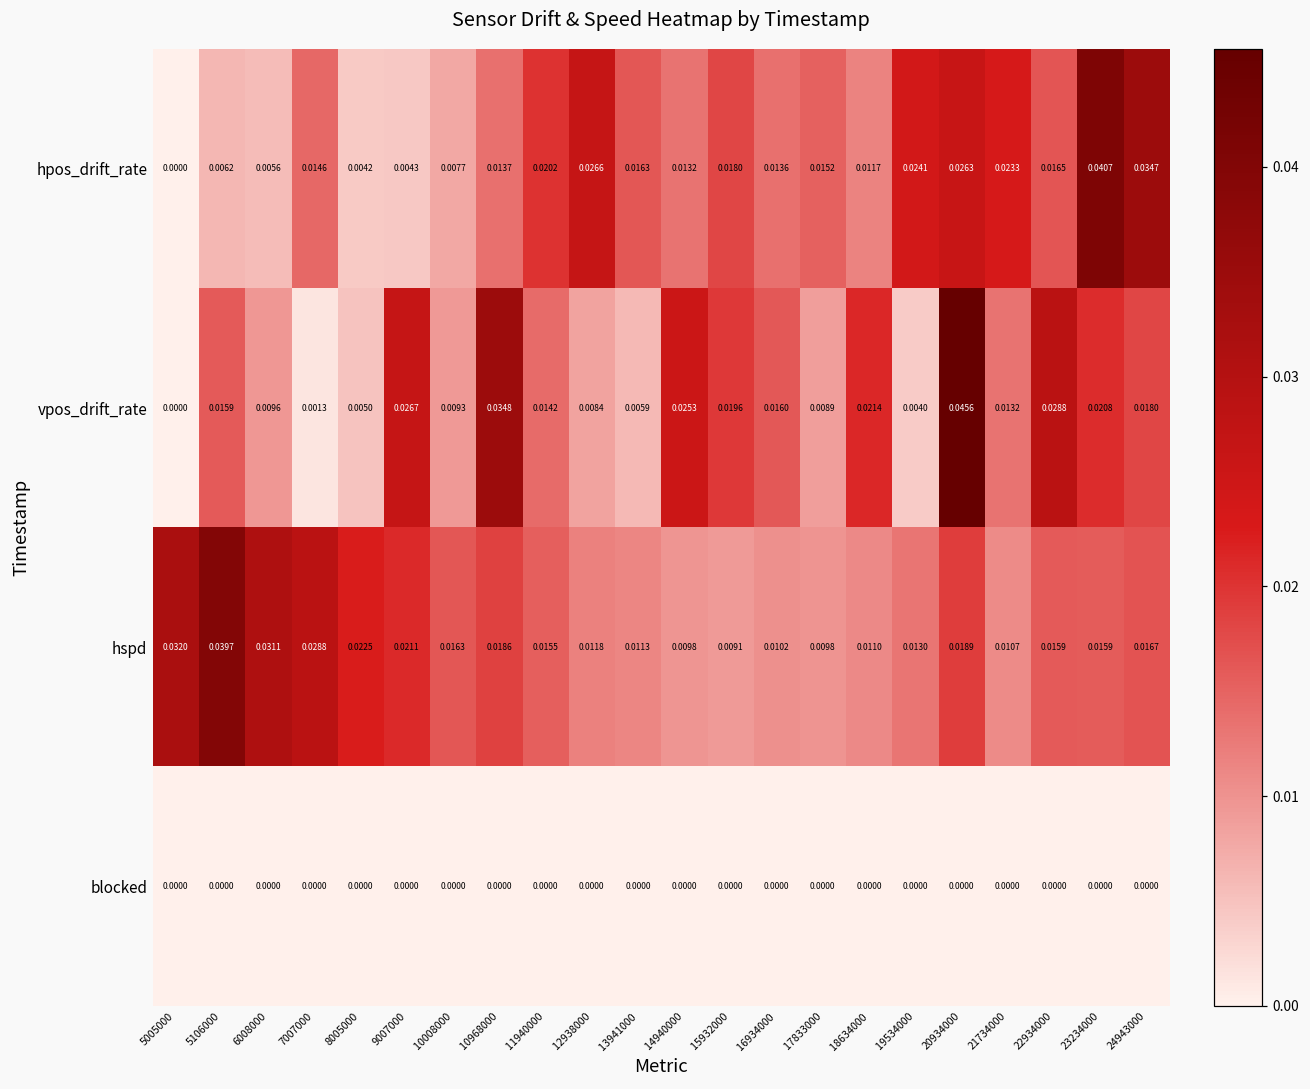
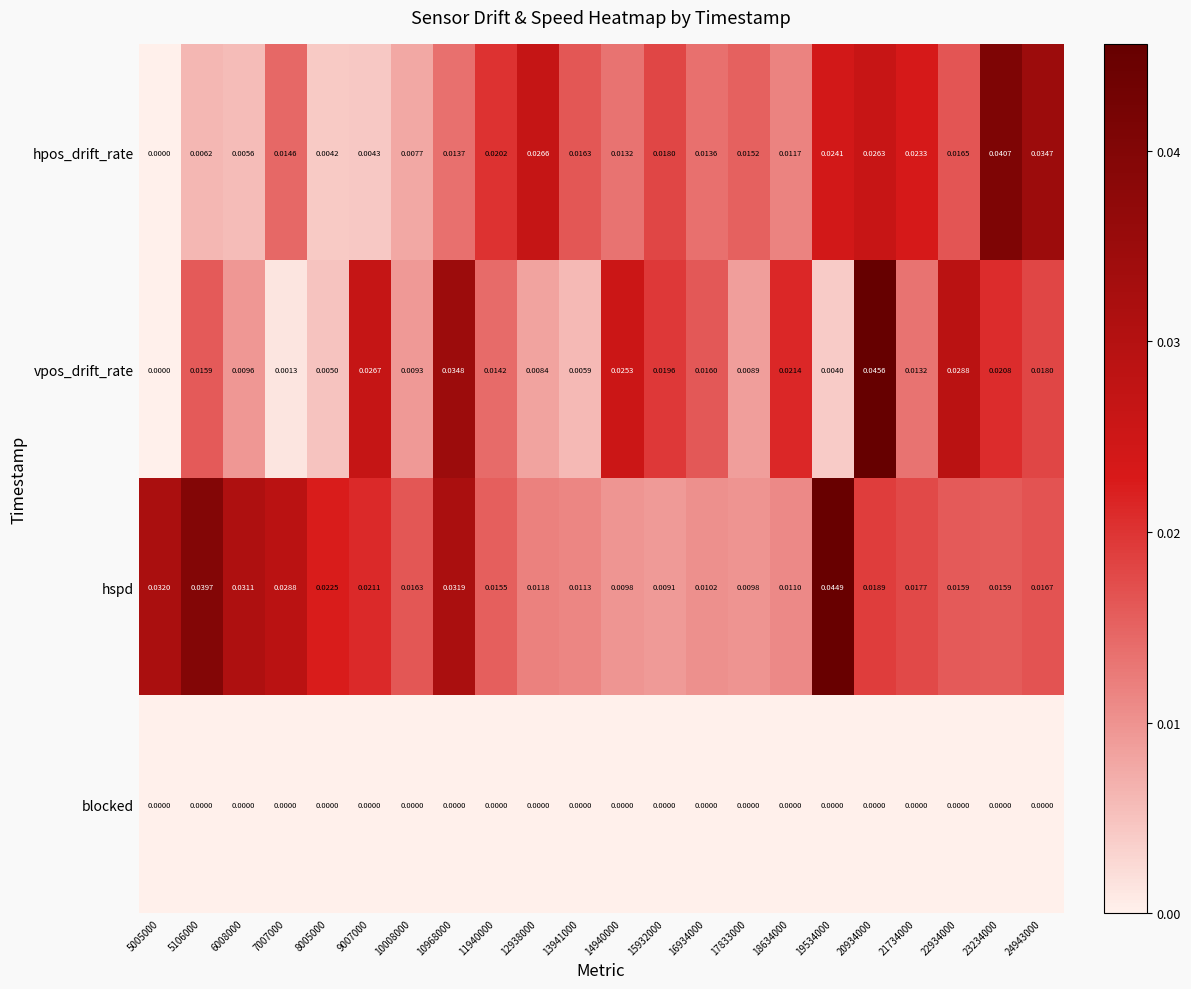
hspd, 10968000: 0.0186 -> 0.0319
hspd, 19534000: 0.0130 -> 0.0449
hspd, 21734000: 0.0107 -> 0.0177
